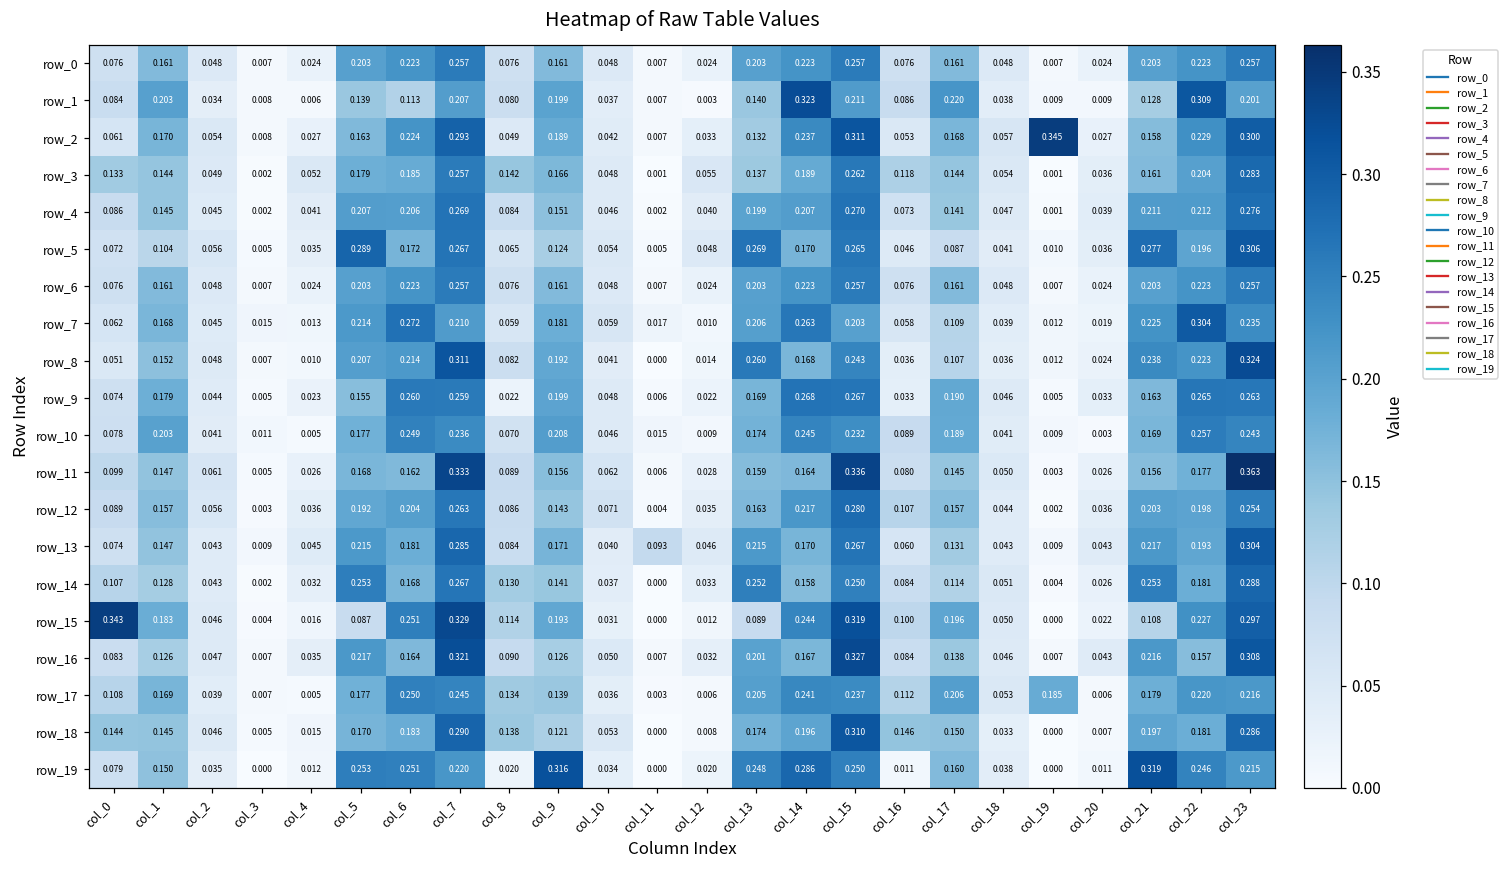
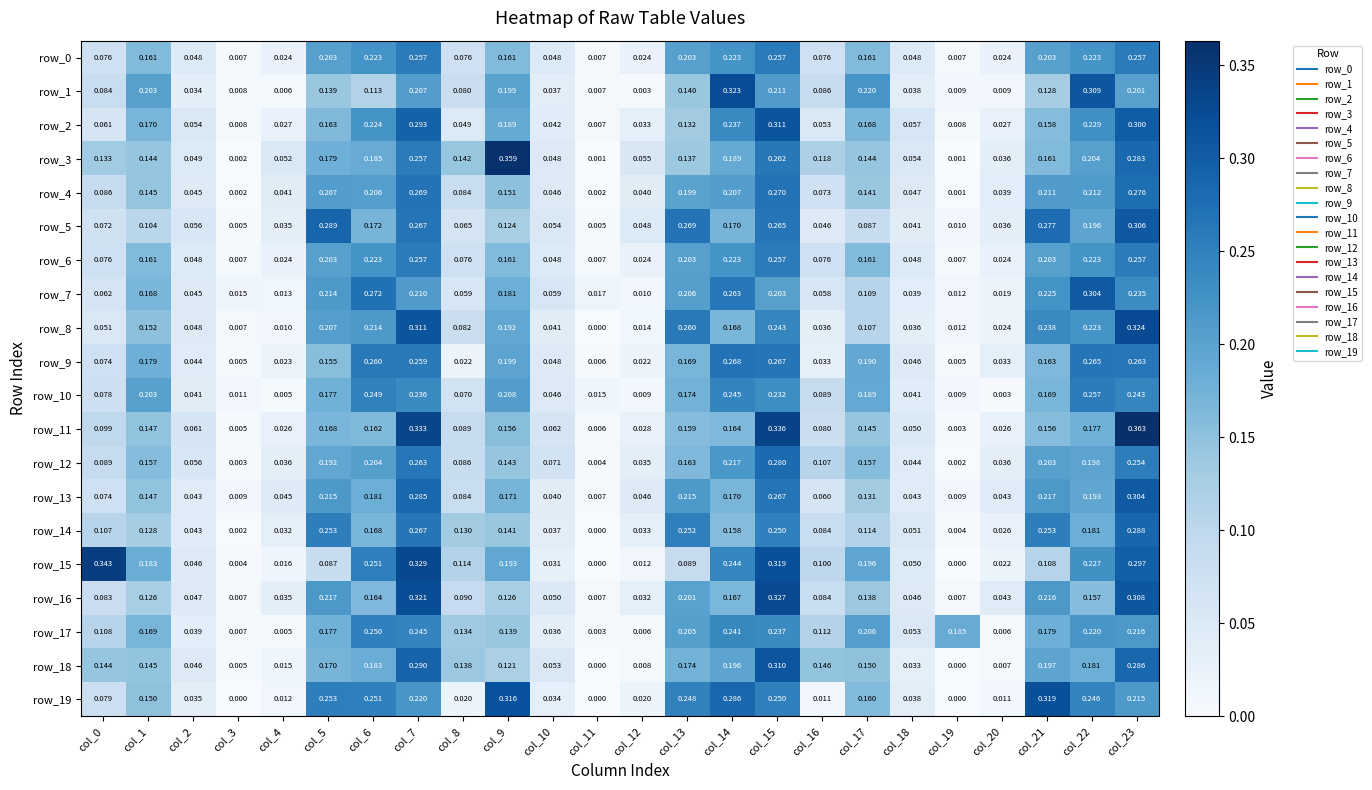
row_2, col_19: 0.345 -> 0.008
row_3, col_9: 0.166 -> 0.359
row_13, col_11: 0.093 -> 0.007
